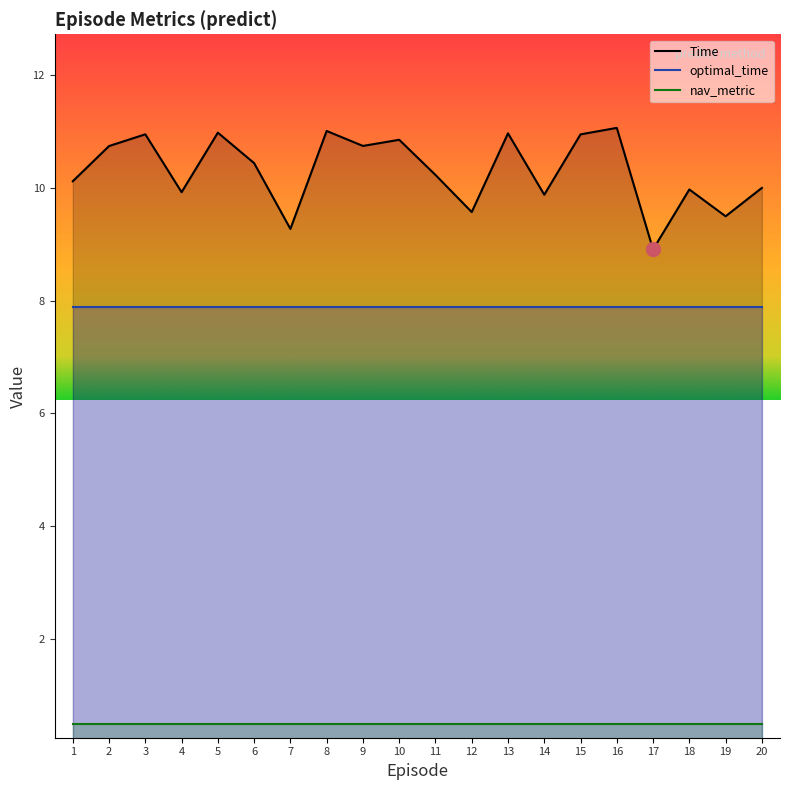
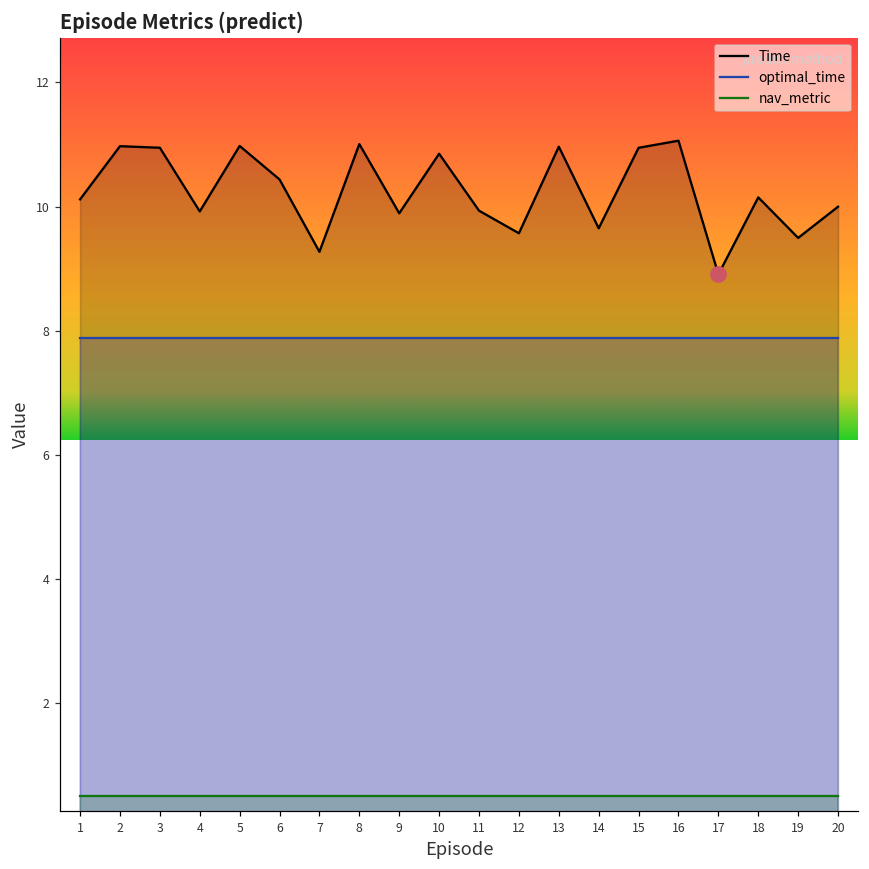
Time, 2: 10.7 -> 11.0
Time, 9: 10.7 -> 9.9
Time, 11: 10.2 -> 9.9
Time, 14: 9.9 -> 9.6
Time, 18: 10.0 -> 10.1
